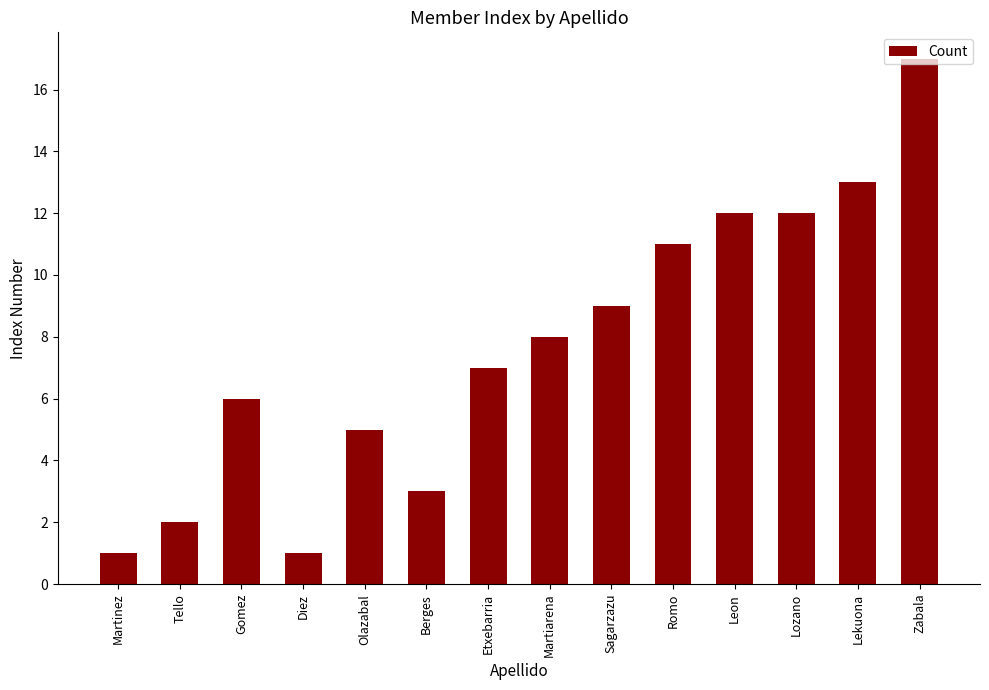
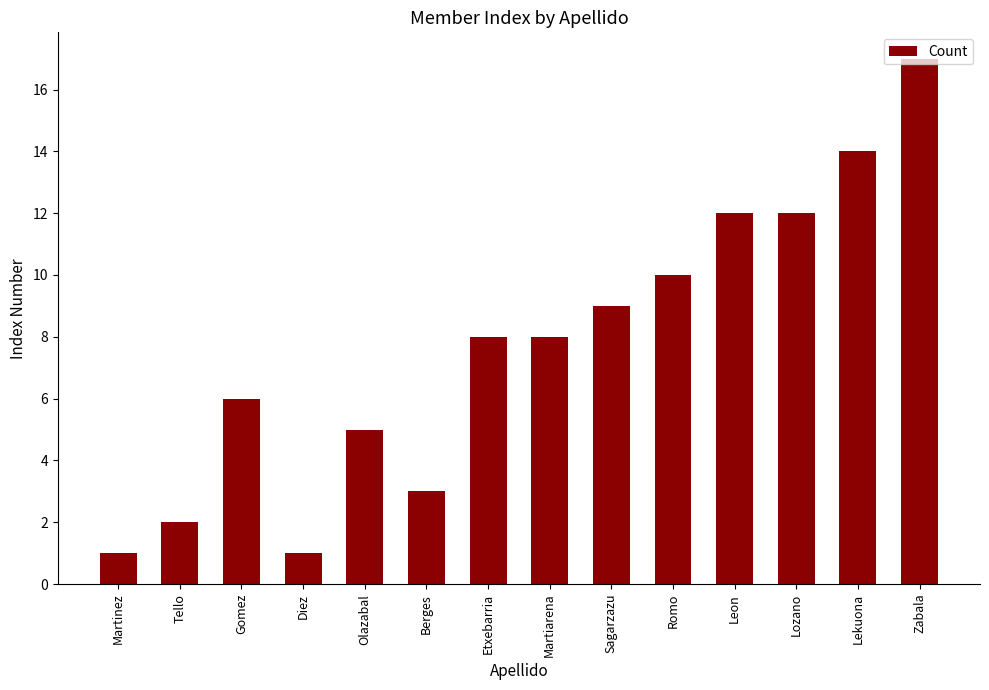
Etxebarria: 7 -> 8
Romo: 11 -> 10
Lekuona: 13 -> 14
